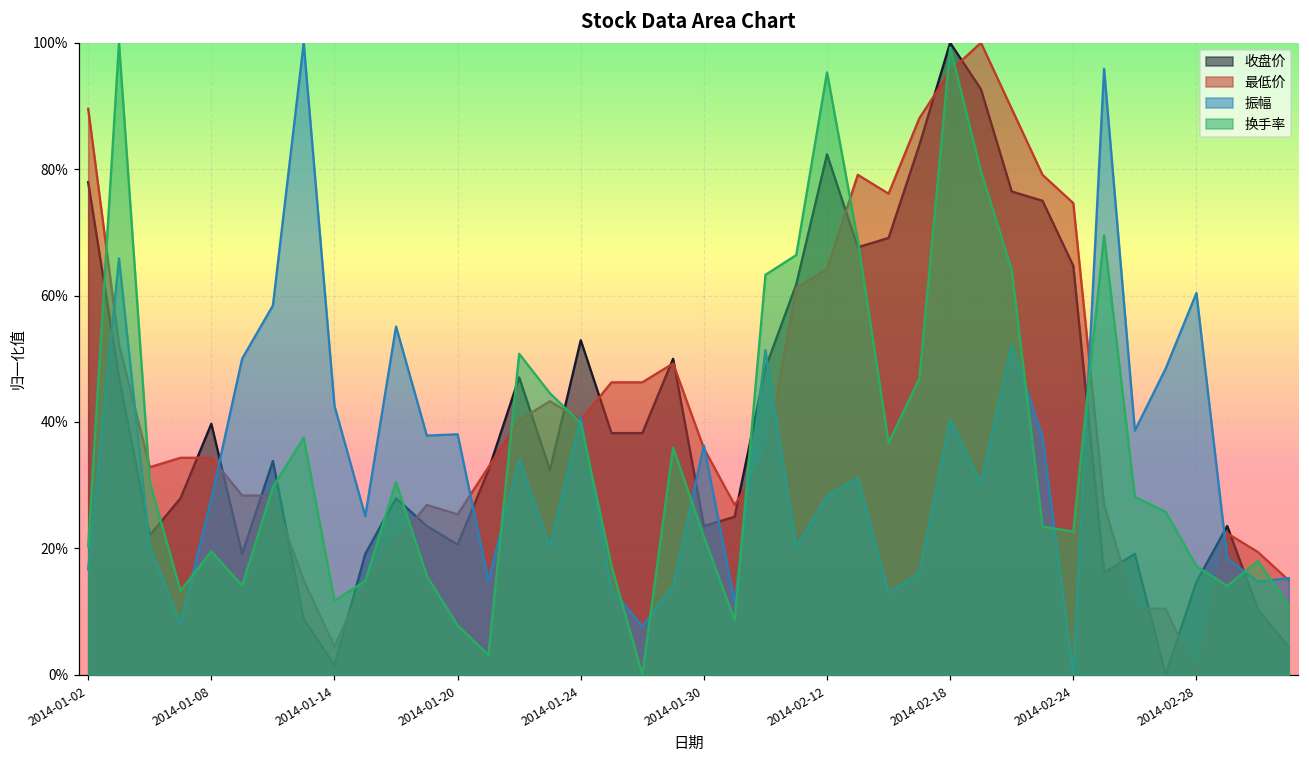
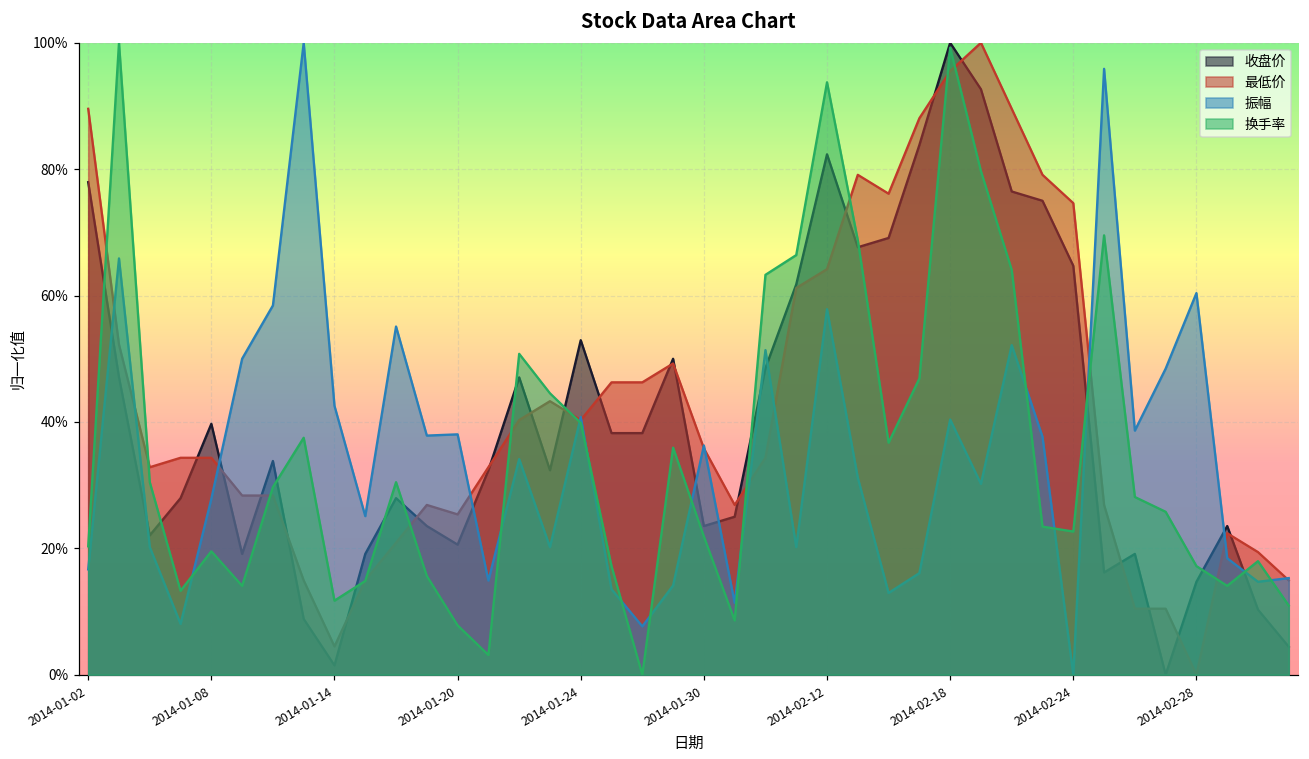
振幅, 2014-02-12: 28% -> 58%
换手率, 2014-02-12: 95% -> 94%
